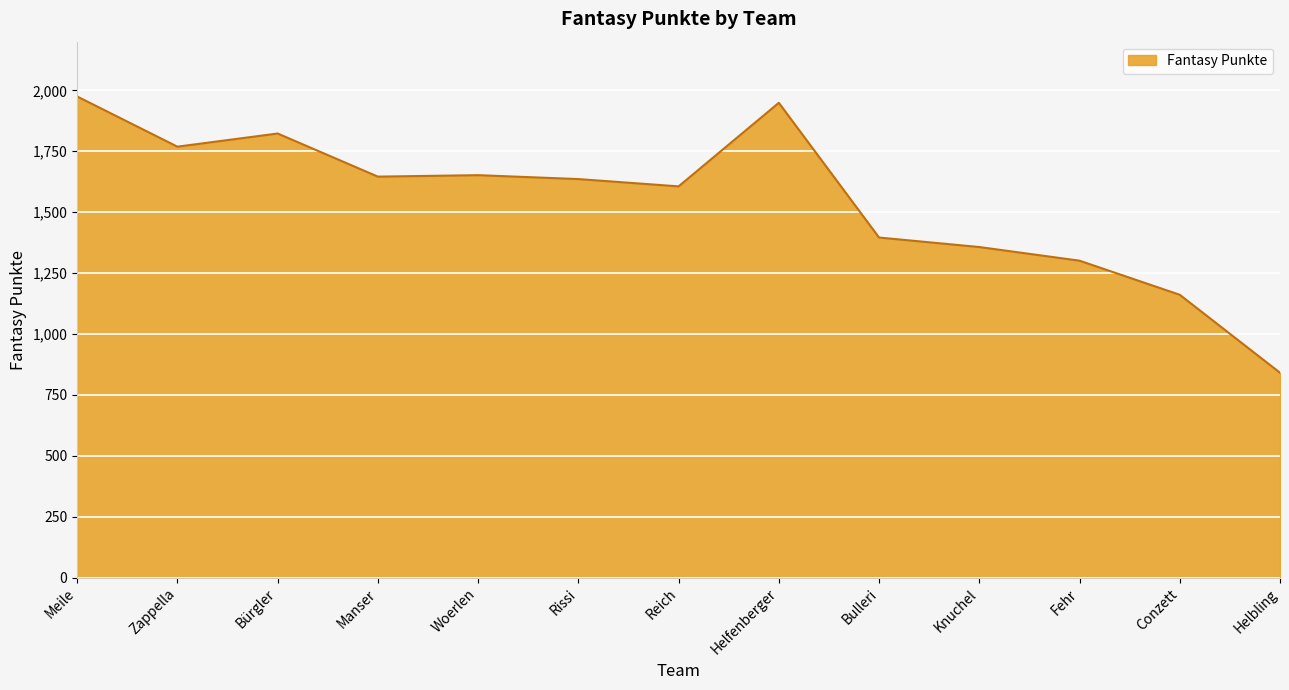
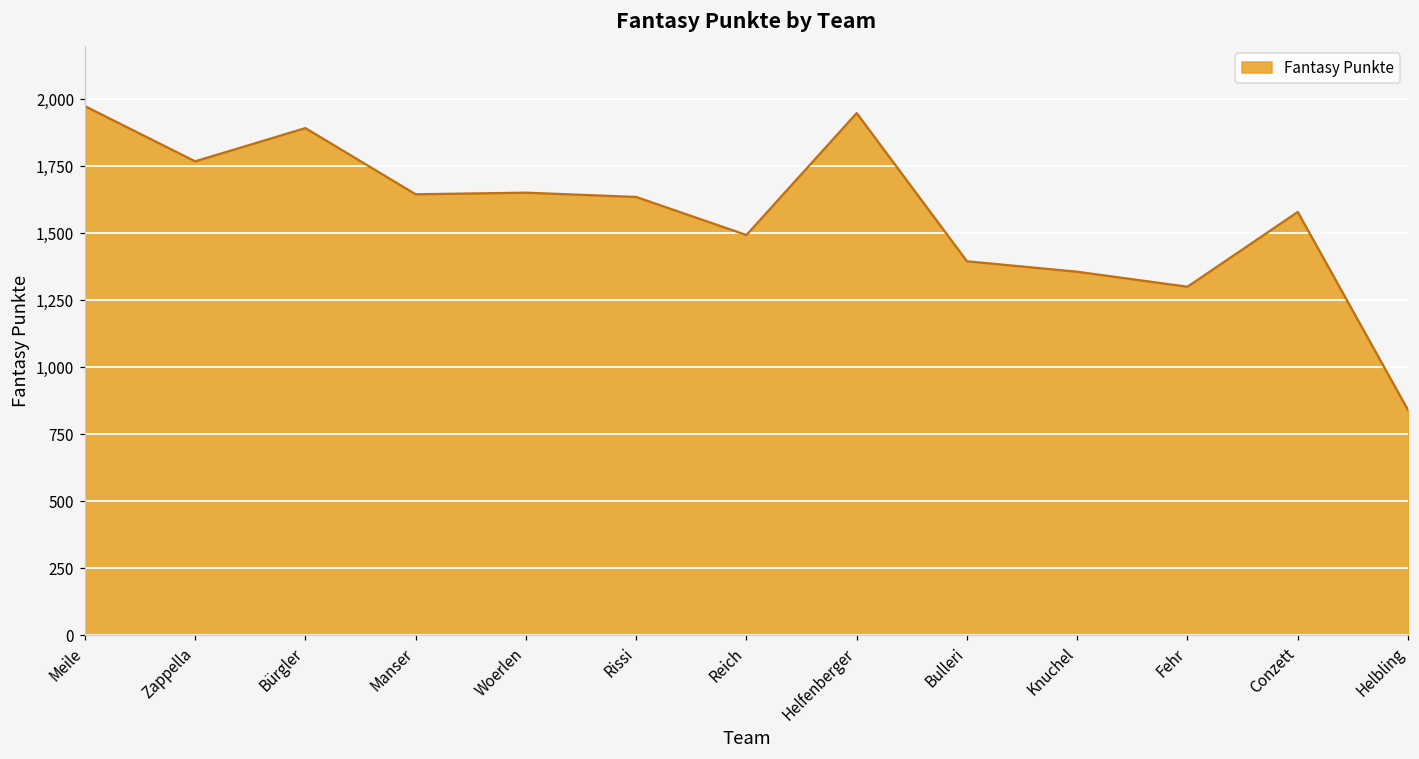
Bürgler: 1,820 -> 1,890
Reich: 1,610 -> 1,490
Conzett: 1,160 -> 1,580
